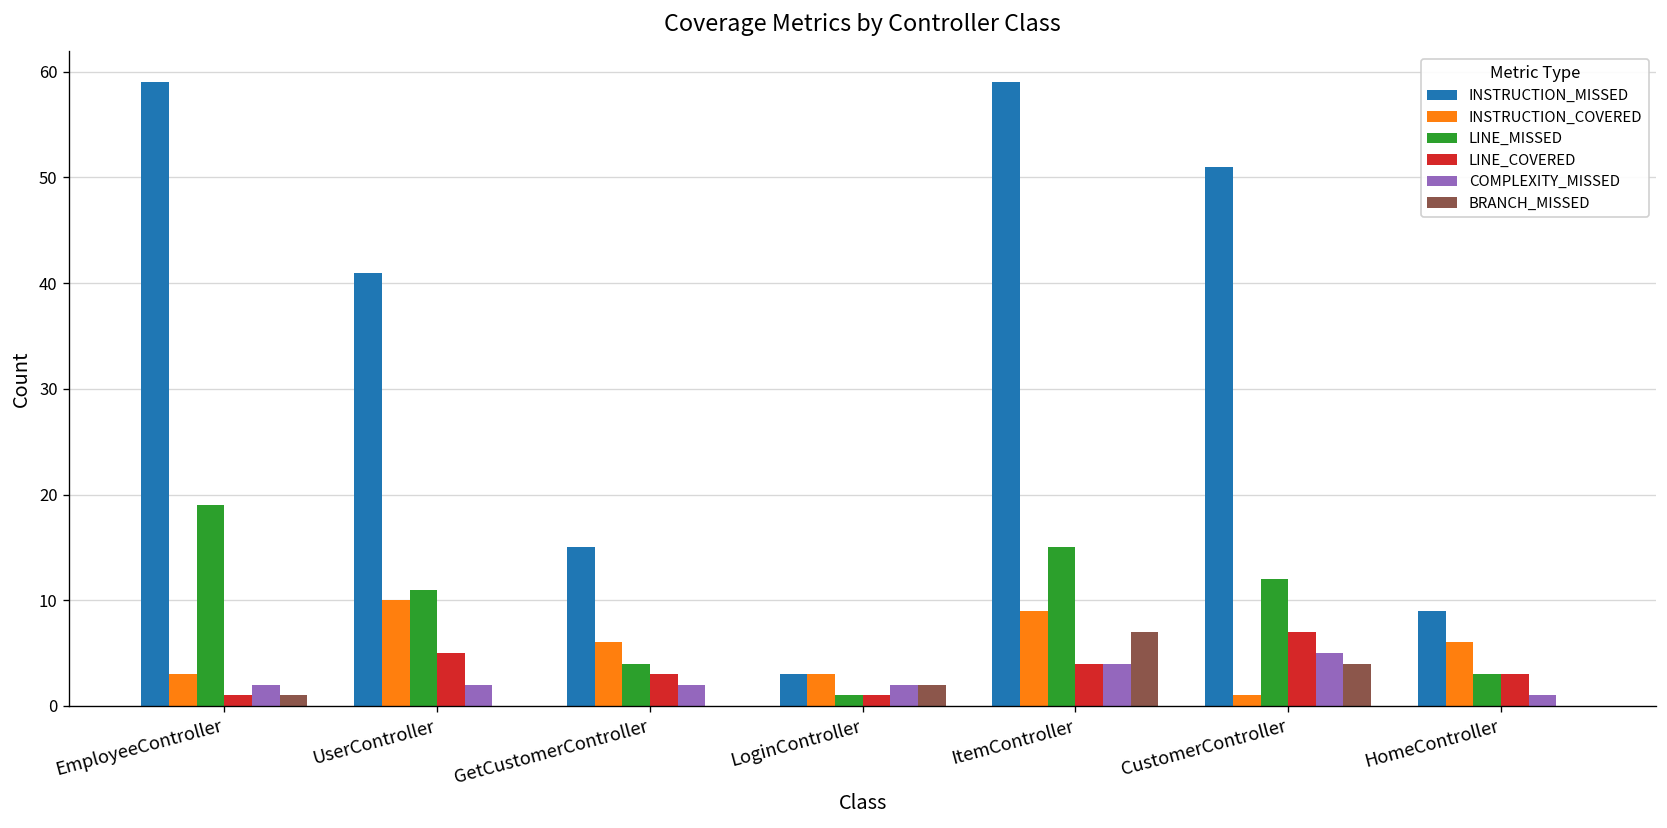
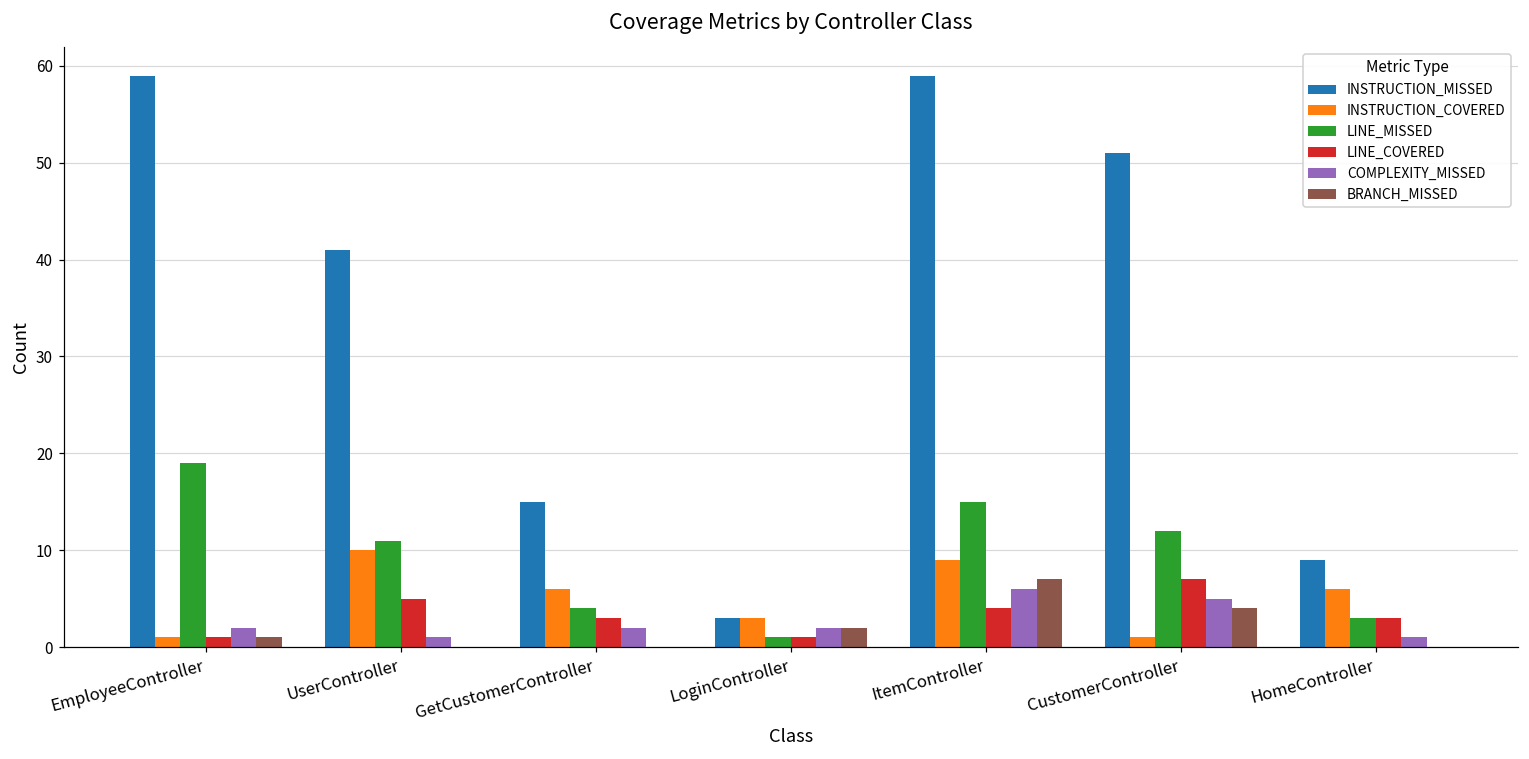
INSTRUCTION_COVERED, EmployeeController: 3 -> 1
COMPLEXITY_MISSED, UserController: 2 -> 1
COMPLEXITY_MISSED, ItemController: 4 -> 6
